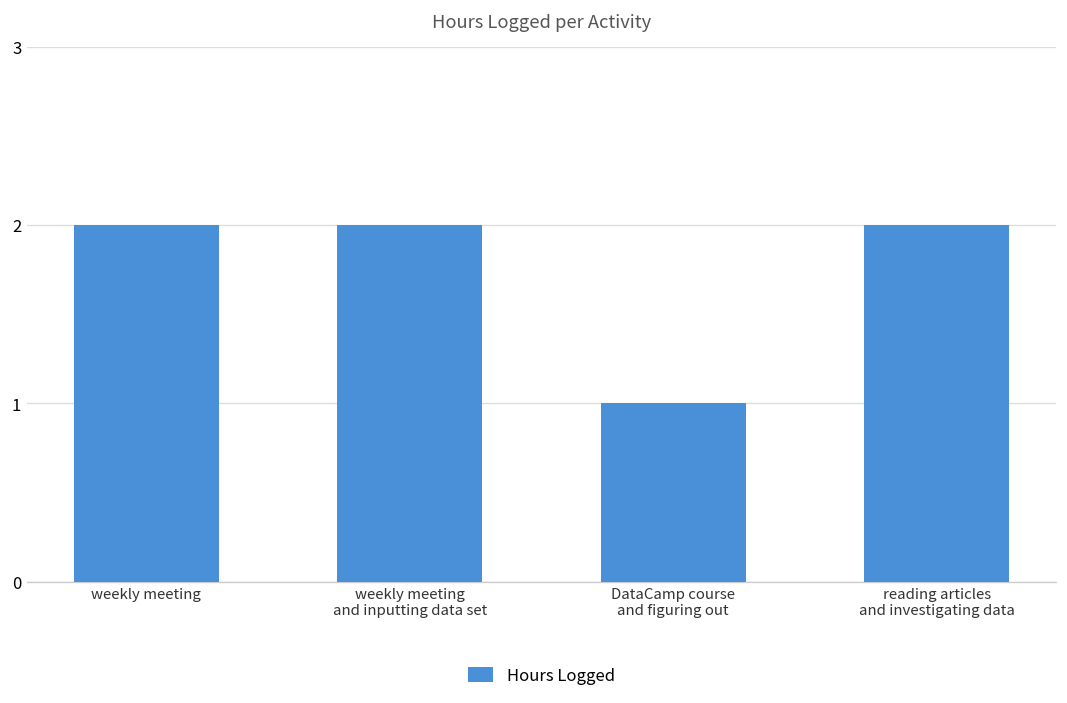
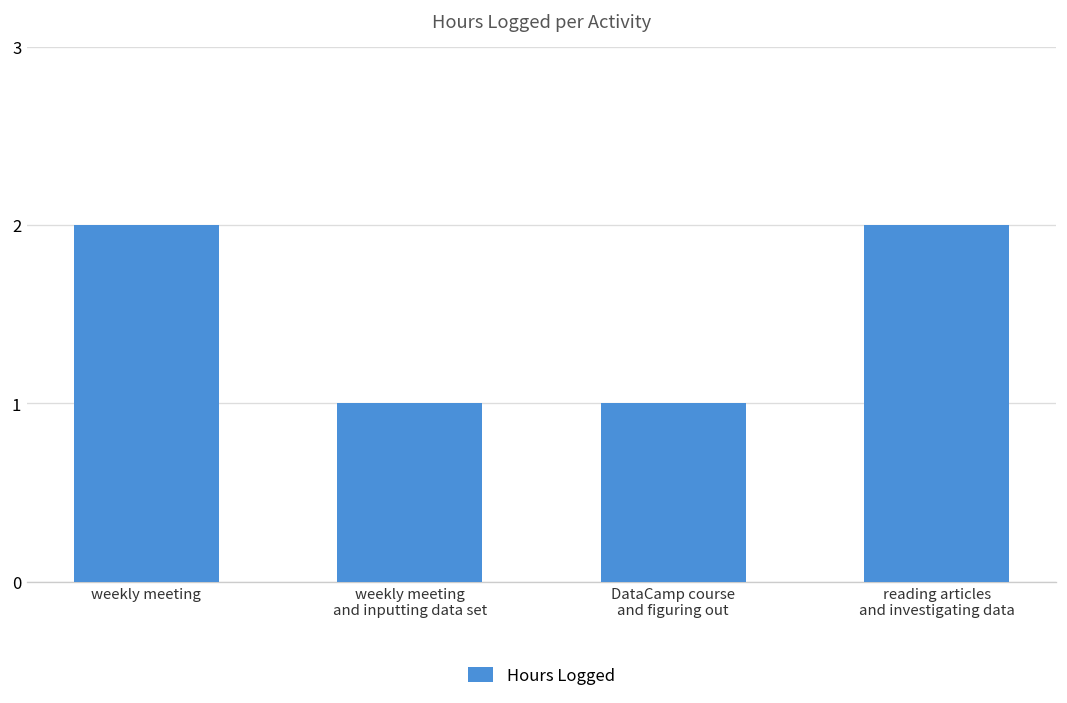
weekly meeting and inputting data set: 2 -> 1
